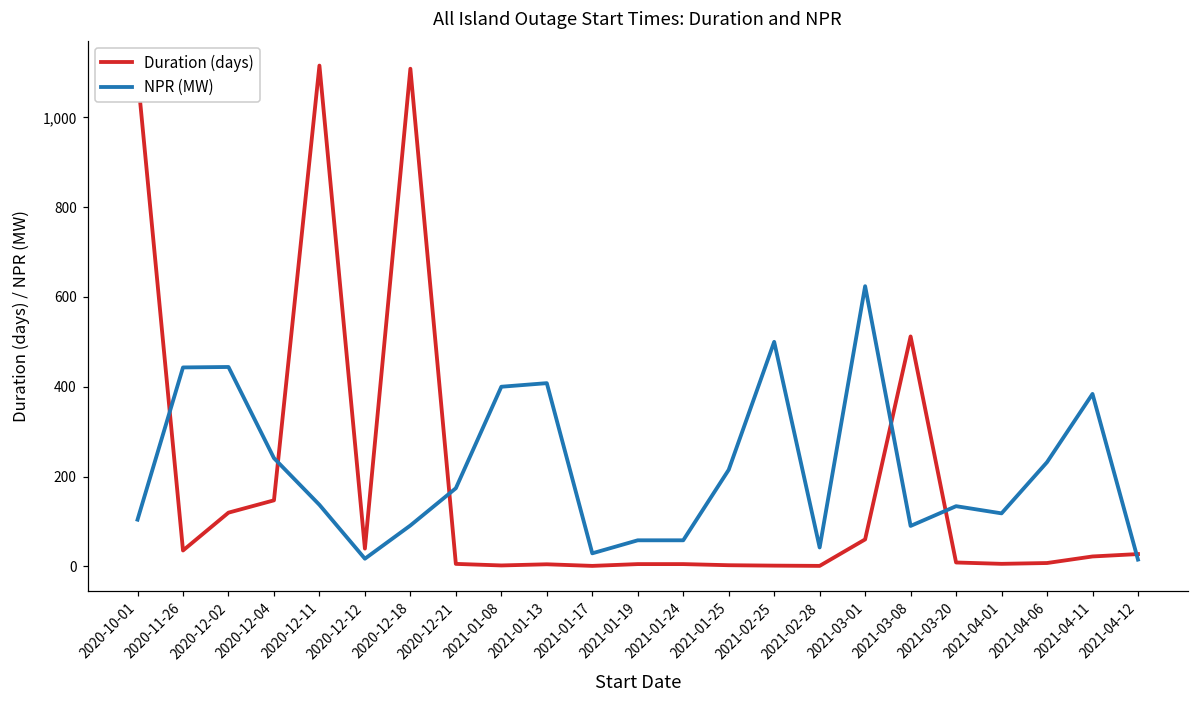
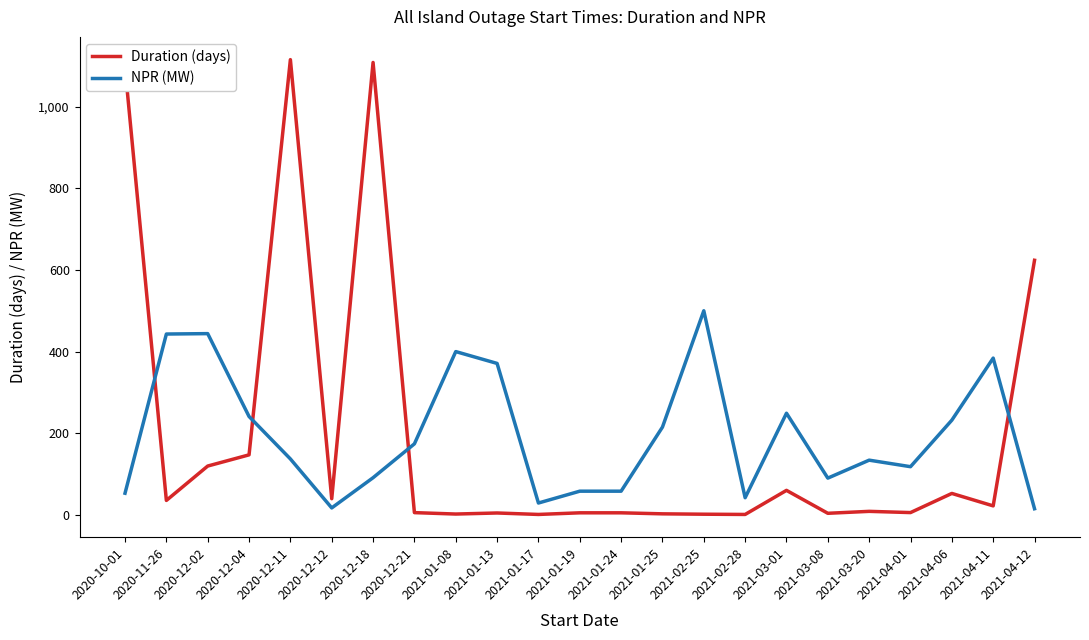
NPR (MW), 2020-10-01: 100 -> 50
NPR (MW), 2021-01-13: 410 -> 370
NPR (MW), 2021-03-01: 620 -> 250
Duration (days), 2021-03-08: 510 -> 0
Duration (days), 2021-04-06: 10 -> 50
Duration (days), 2021-04-12: 30 -> 620
